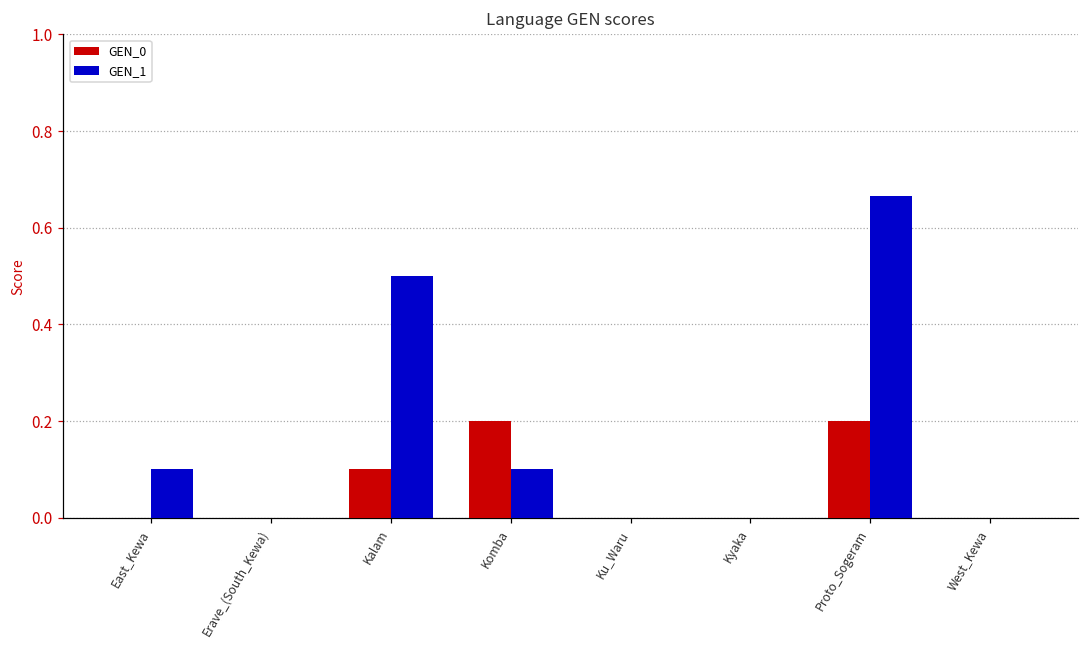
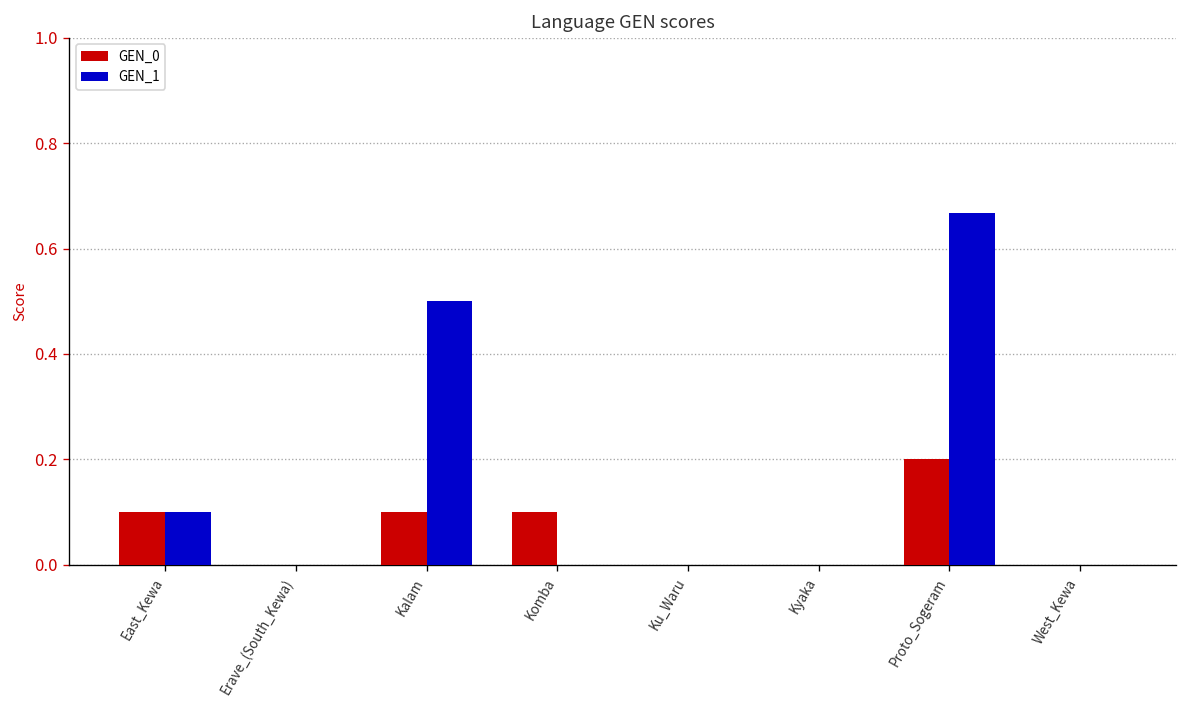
GEN_0, East_Kewa: 0.0 -> 0.1
GEN_0, Komba: 0.2 -> 0.1
GEN_1, Komba: 0.1 -> 0.0
